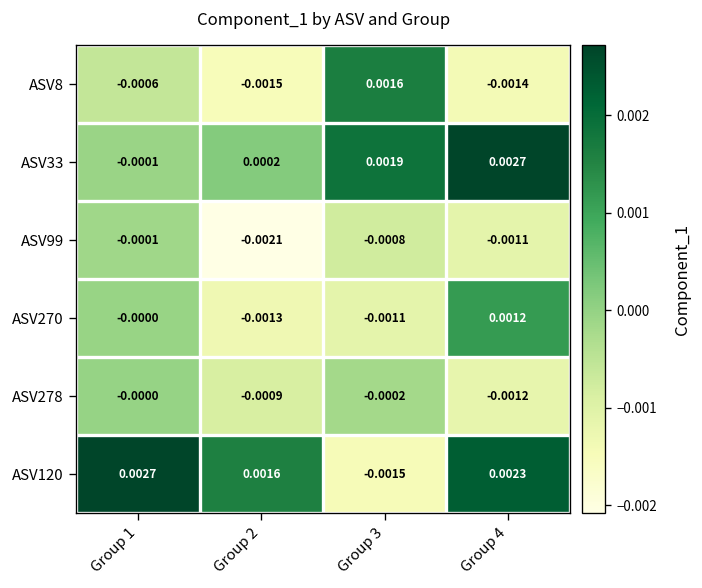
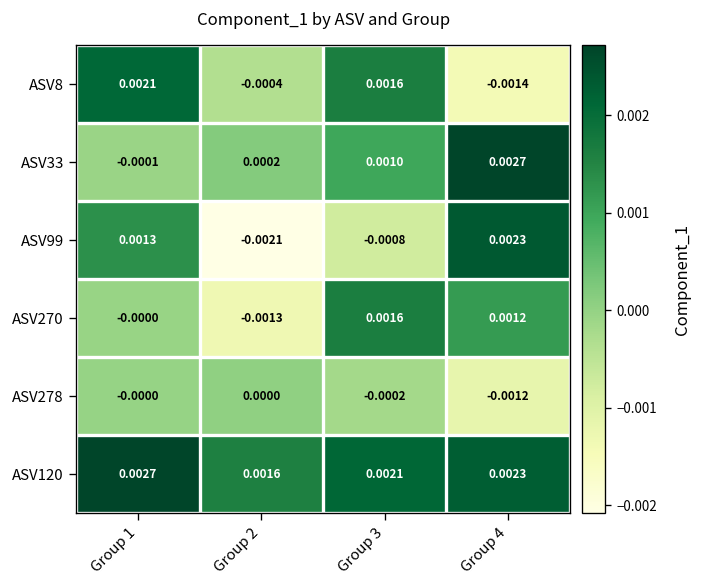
ASV8, Group 1: -0.0006 -> 0.0021
ASV8, Group 2: -0.0015 -> -0.0004
ASV33, Group 3: 0.0019 -> 0.0010
ASV99, Group 1: -0.0001 -> 0.0013
ASV99, Group 4: -0.0011 -> 0.0023
ASV270, Group 3: -0.0011 -> 0.0016
ASV278, Group 2: -0.0009 -> 0.0000
ASV120, Group 3: -0.0015 -> 0.0021
